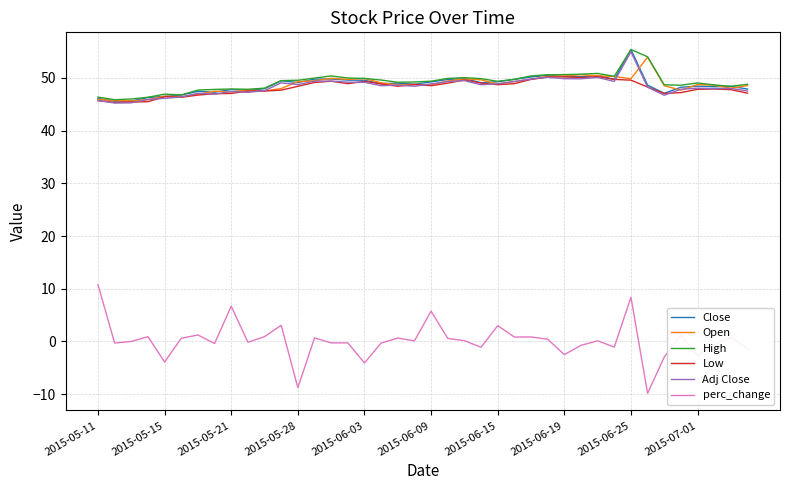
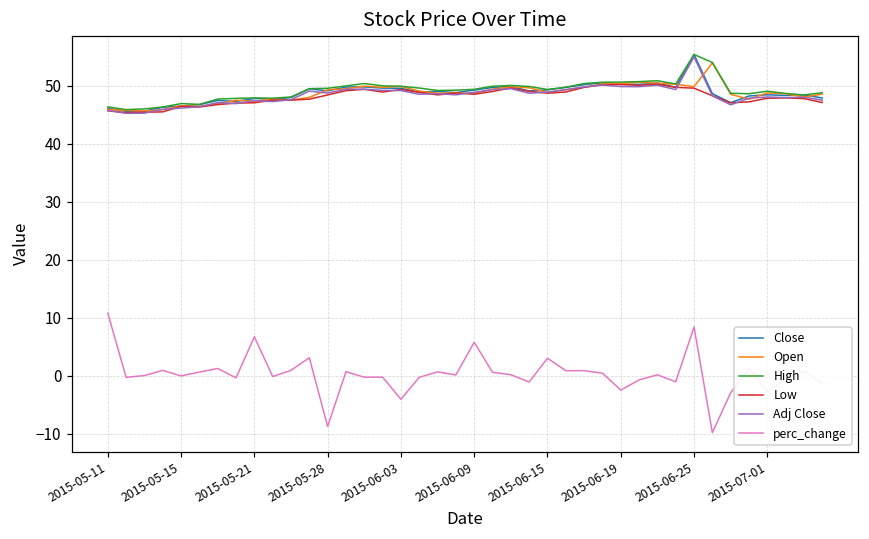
perc_change, 2015-05-15: -4 -> 0
